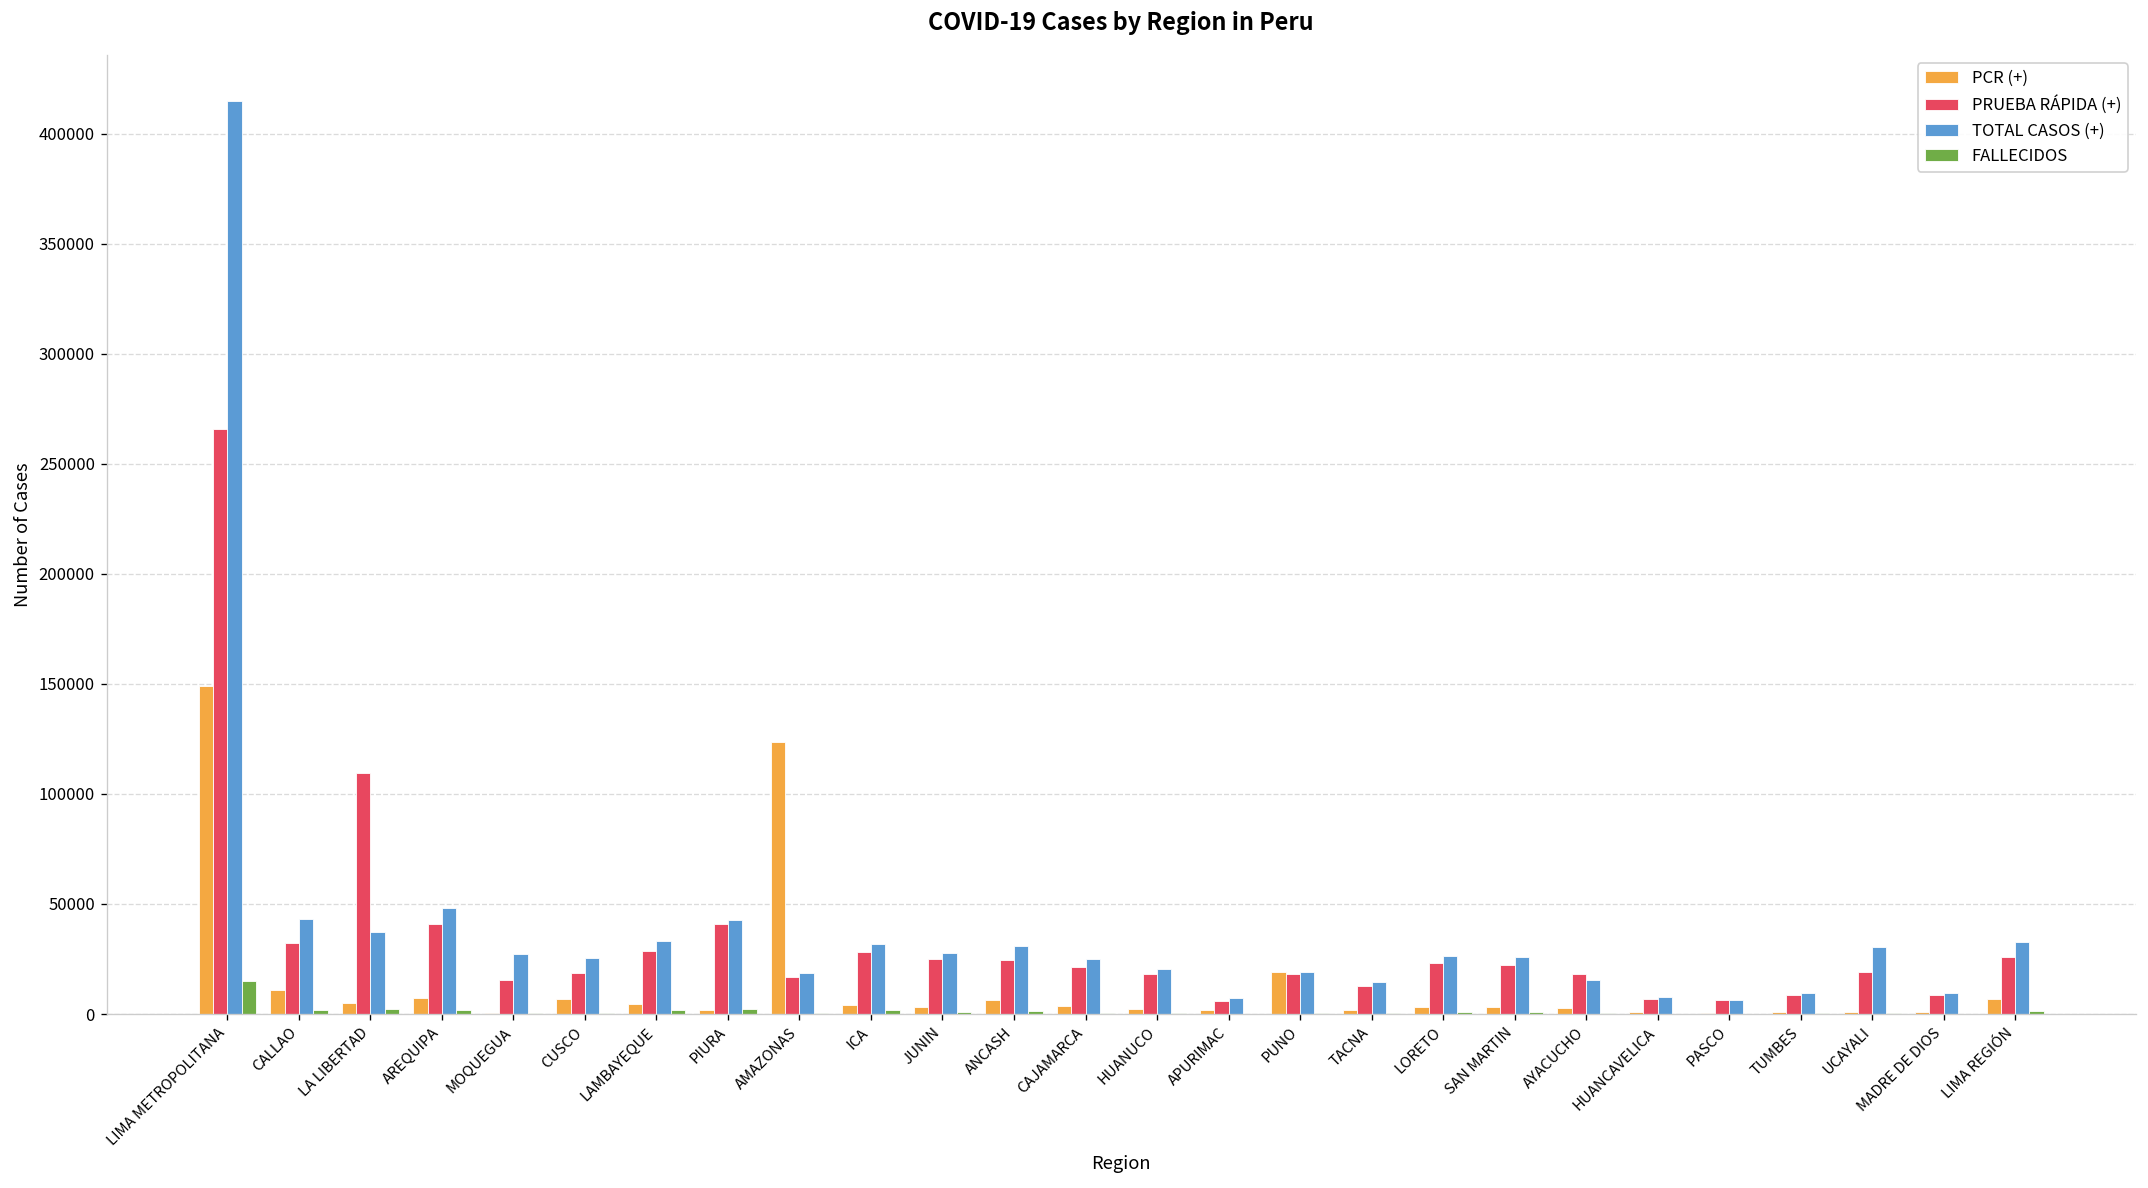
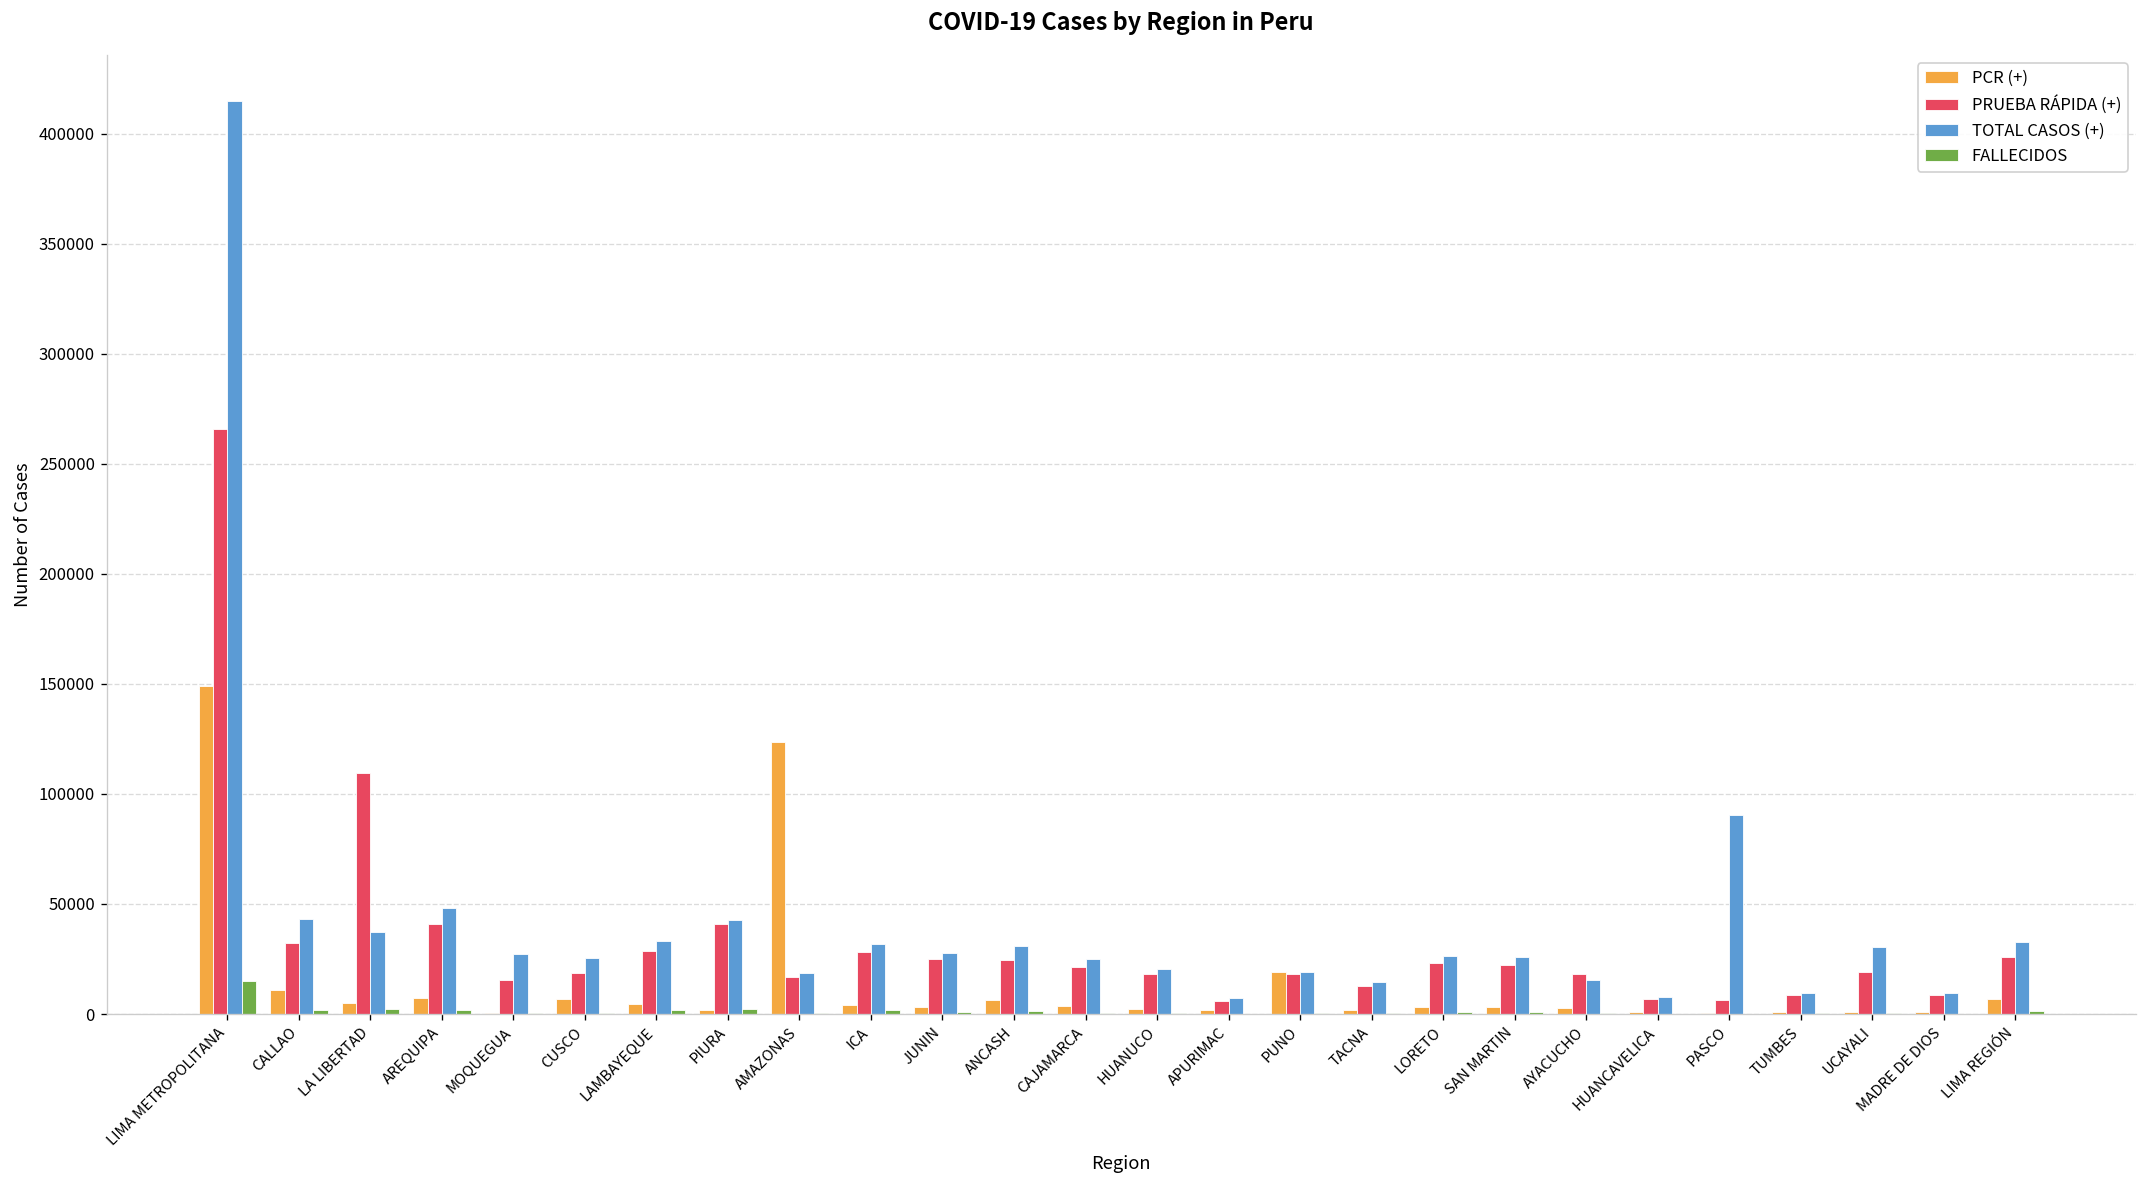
TOTAL CASOS (+), PASCO: 7000 -> 90000
